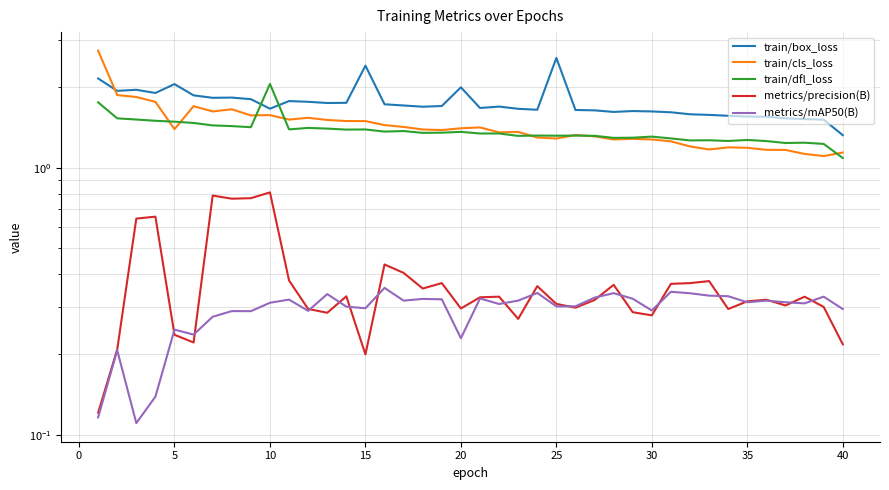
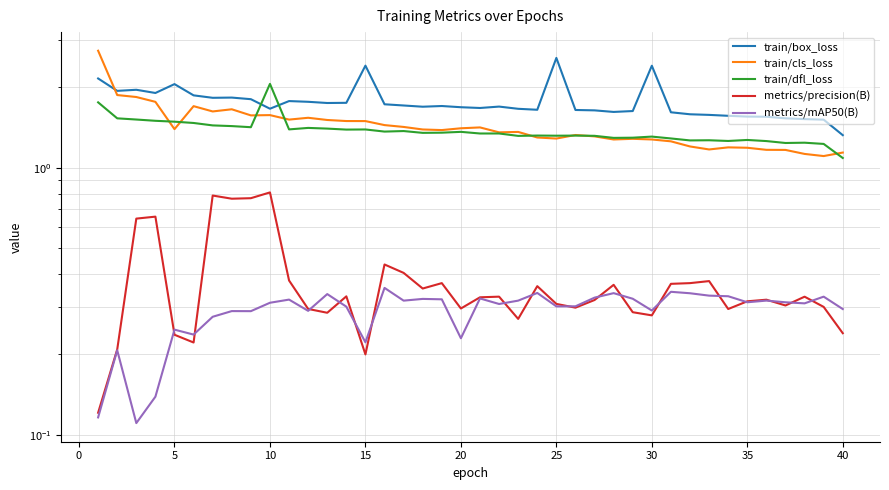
metrics/mAP50(B), 15: 0.30 -> 0.22
train/box_loss, 20: 2.0 -> 1.7
train/box_loss, 30: 1.6 -> 2.4
metrics/precision(B), 40: 0.22 -> 0.24
